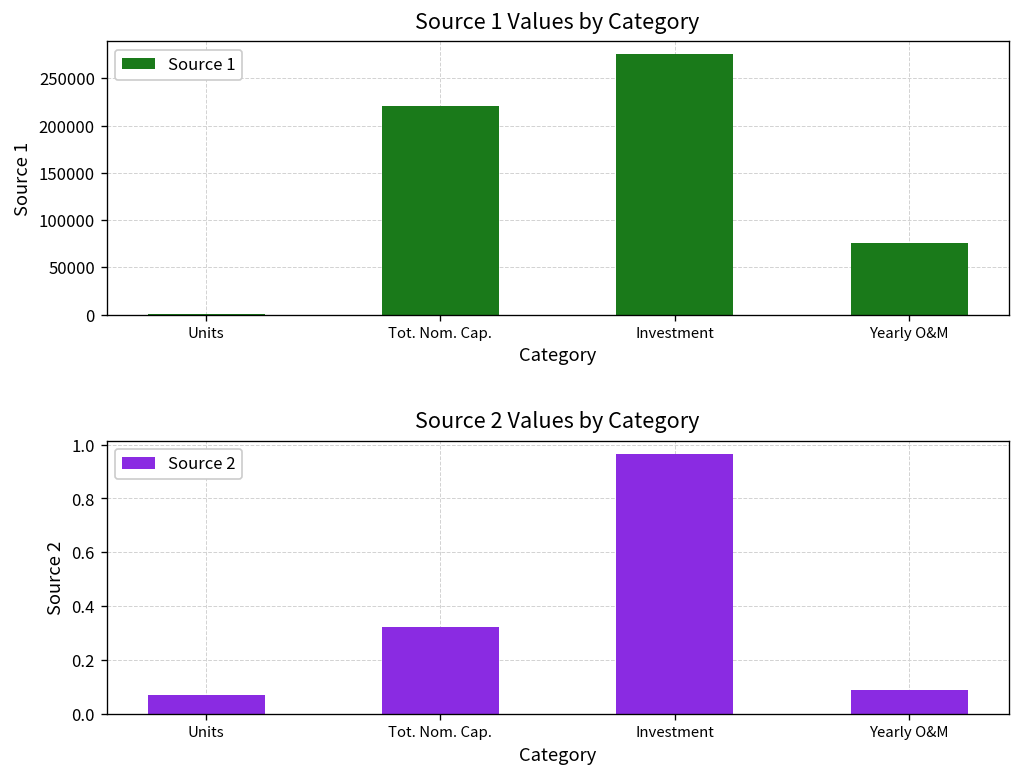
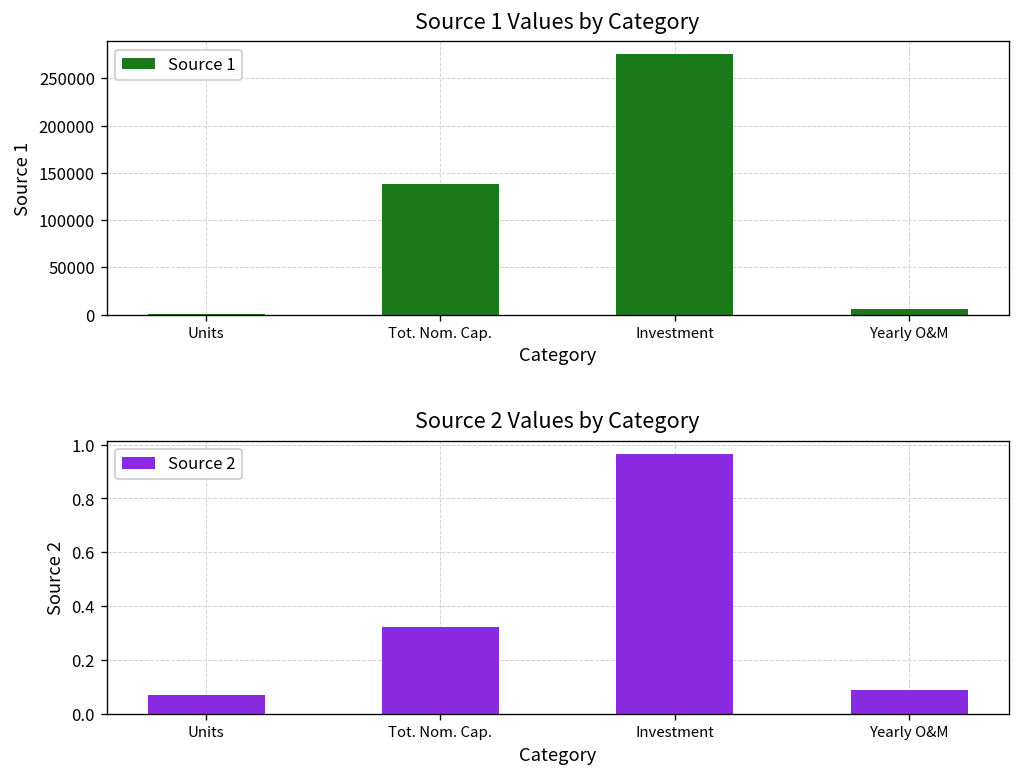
Source 1 Values by Category, Tot. Nom. Cap.: 220000 -> 140000
Source 1 Values by Category, Yearly O&M: 80000 -> 10000
